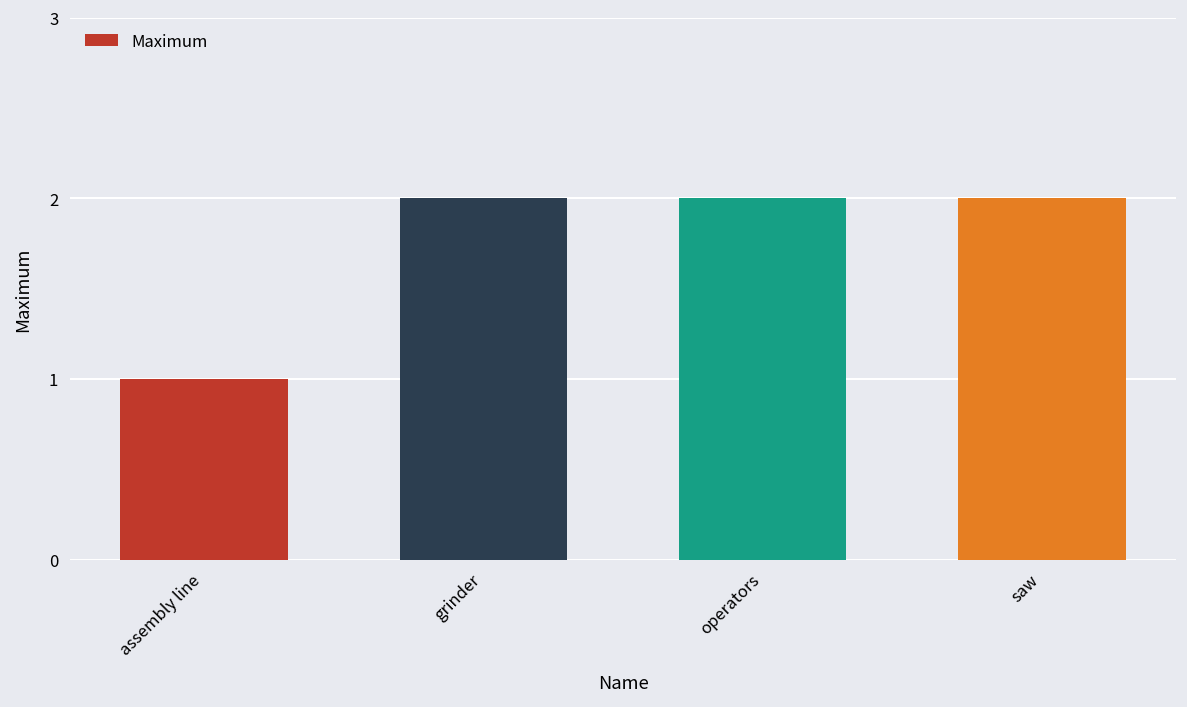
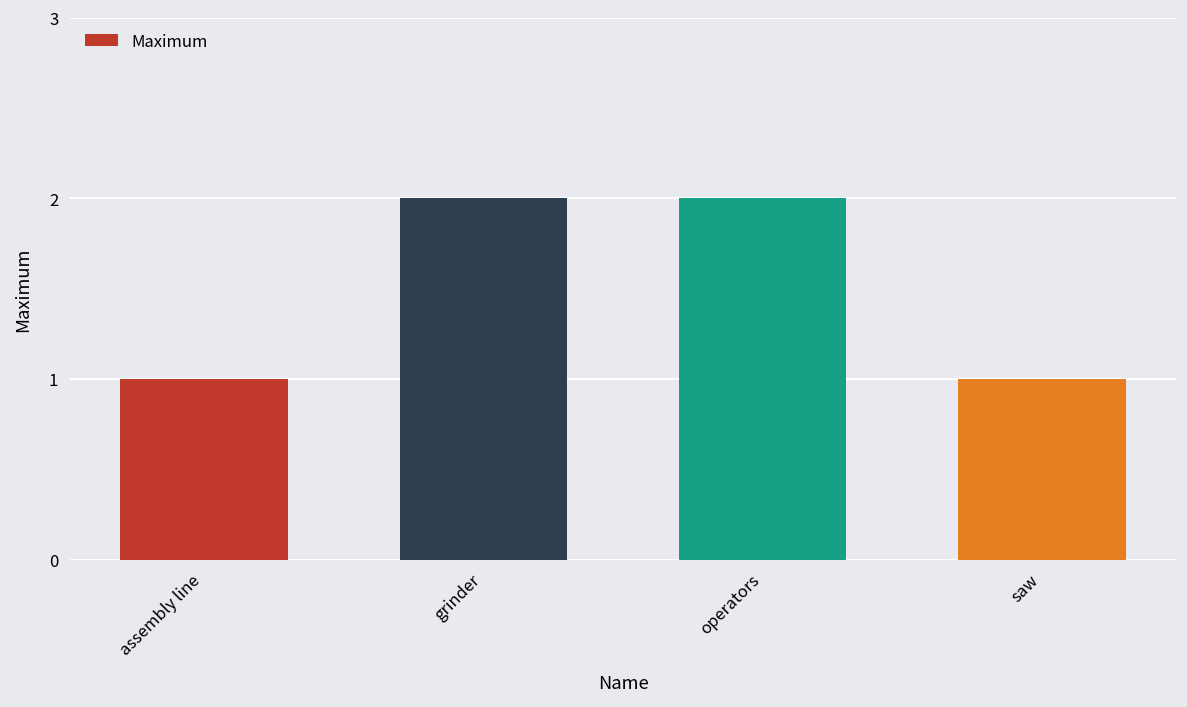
saw: 2 -> 1
